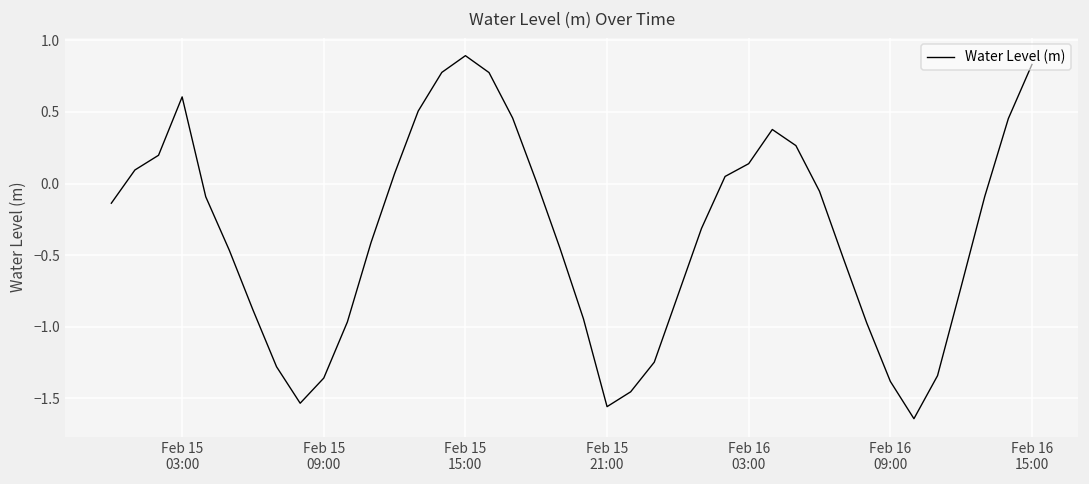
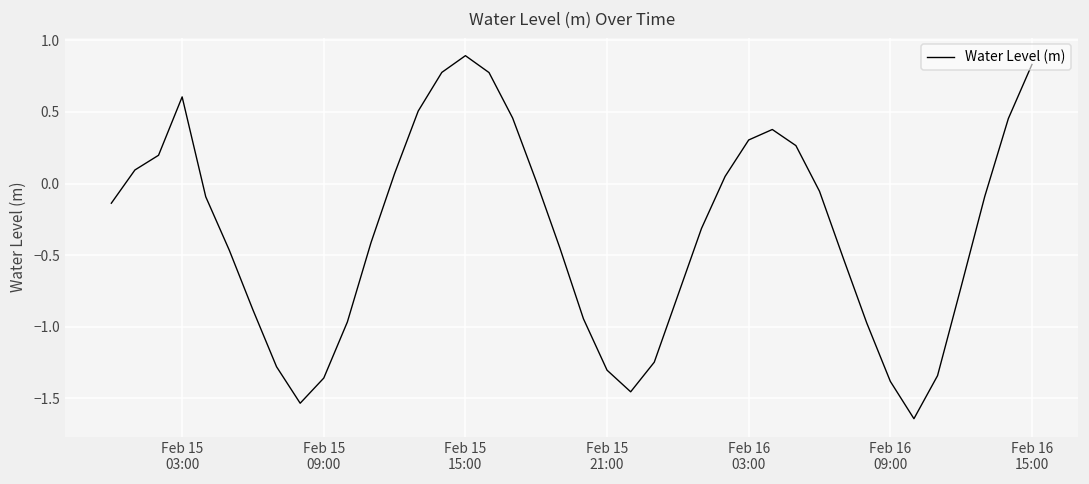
Feb 15 21:00: -1.56 -> -1.30
Feb 16 03:00: 0.14 -> 0.30
